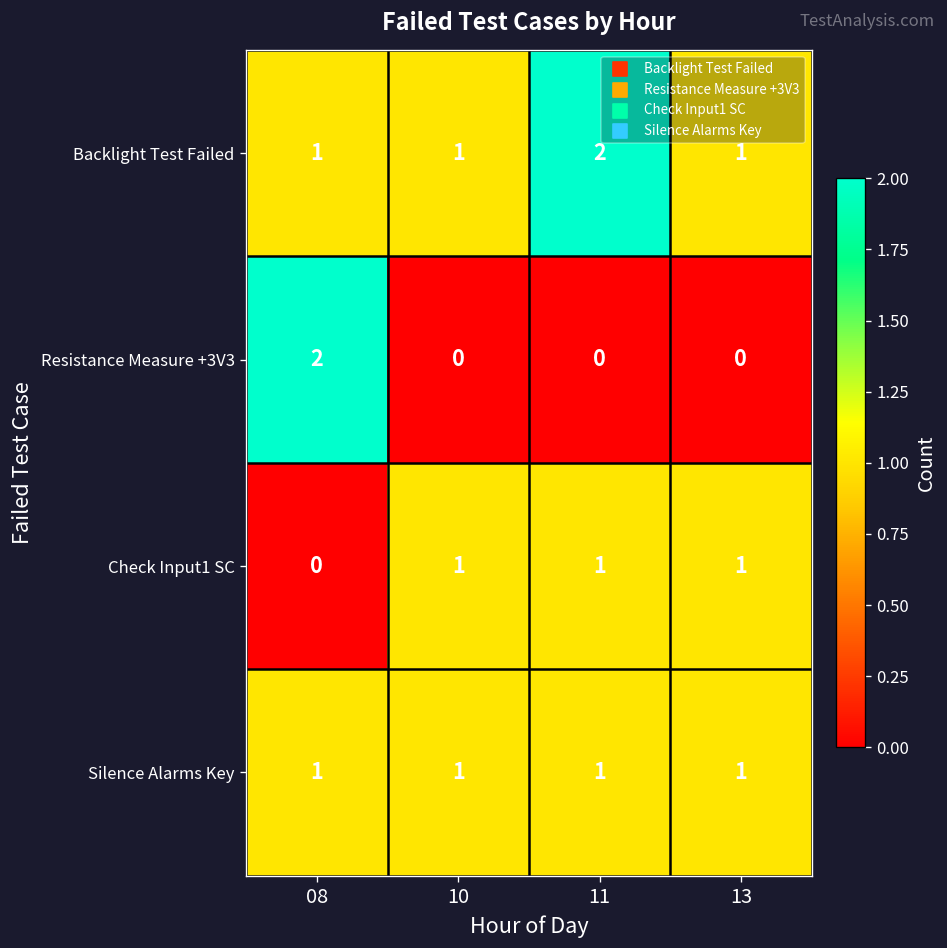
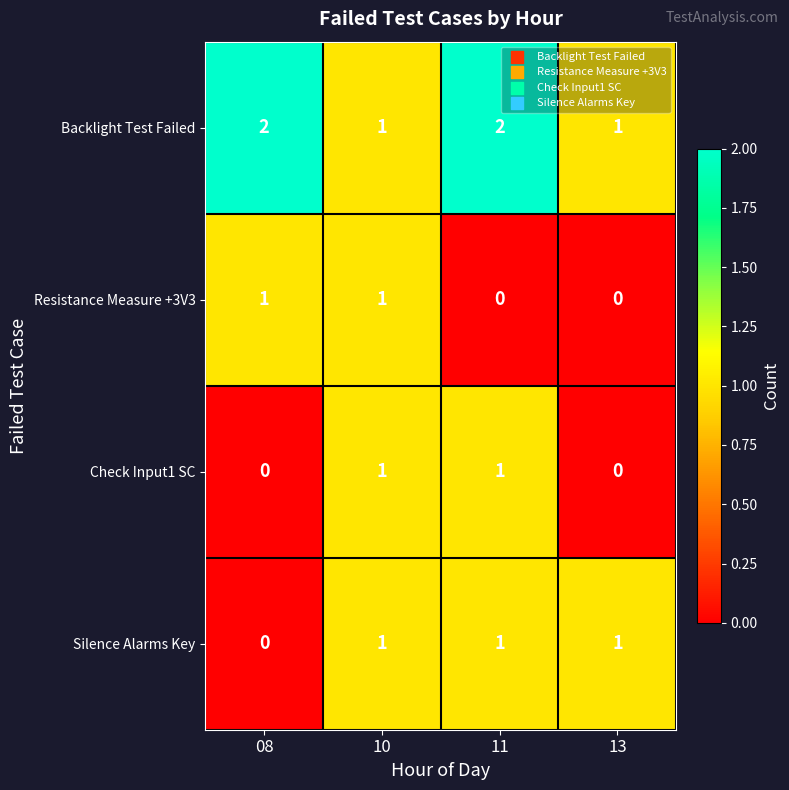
Backlight Test Failed, 08: 1 -> 2
Resistance Measure +3V3, 08: 2 -> 1
Resistance Measure +3V3, 10: 0 -> 1
Check Input1 SC, 13: 1 -> 0
Silence Alarms Key, 08: 1 -> 0
